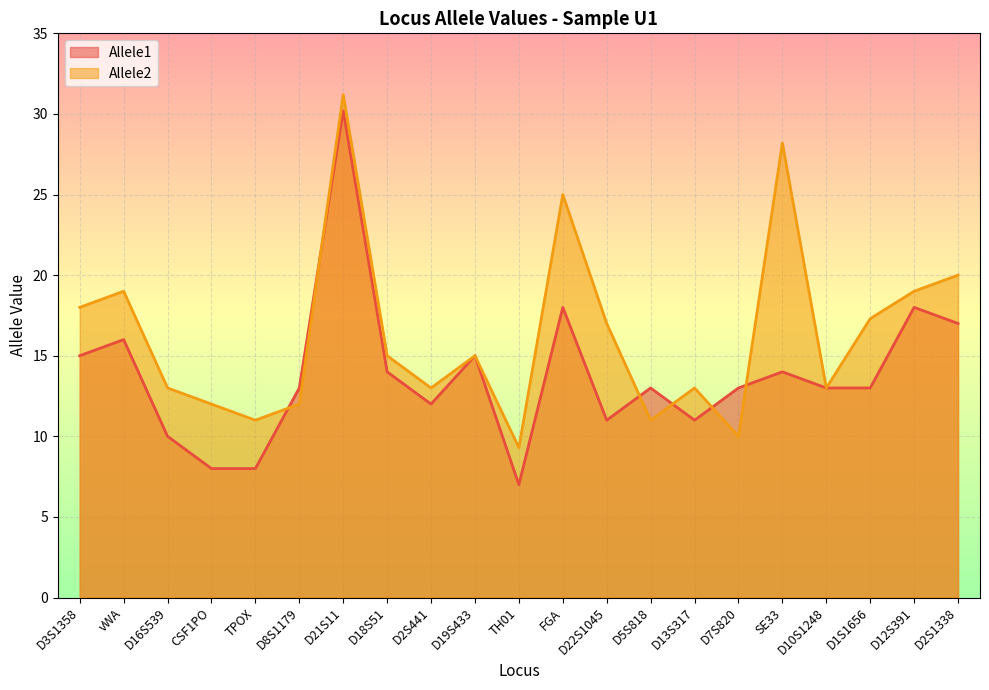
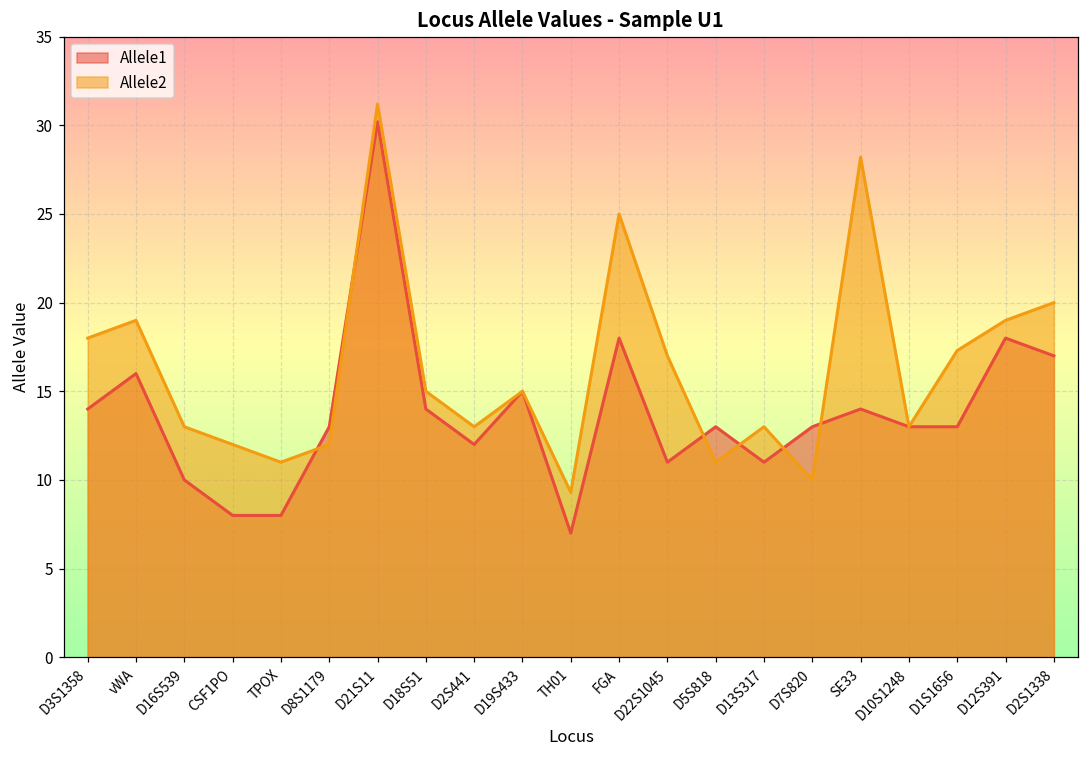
Allele1, D3S1358: 15 -> 14
